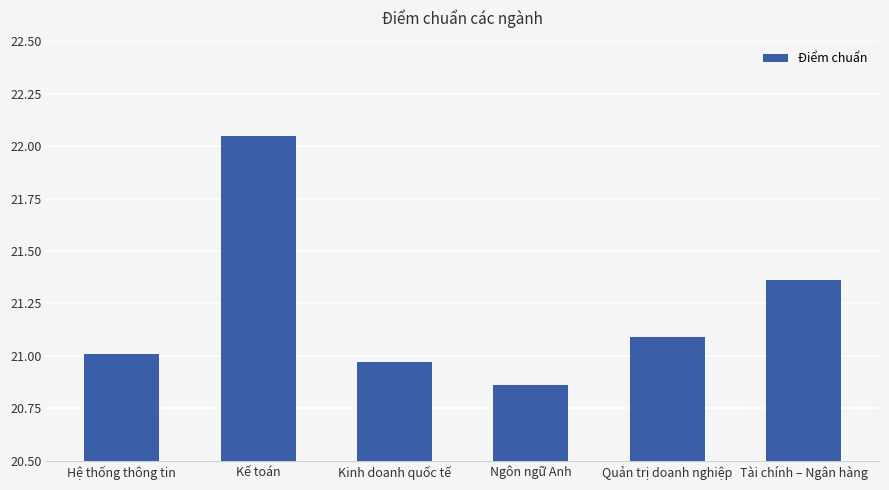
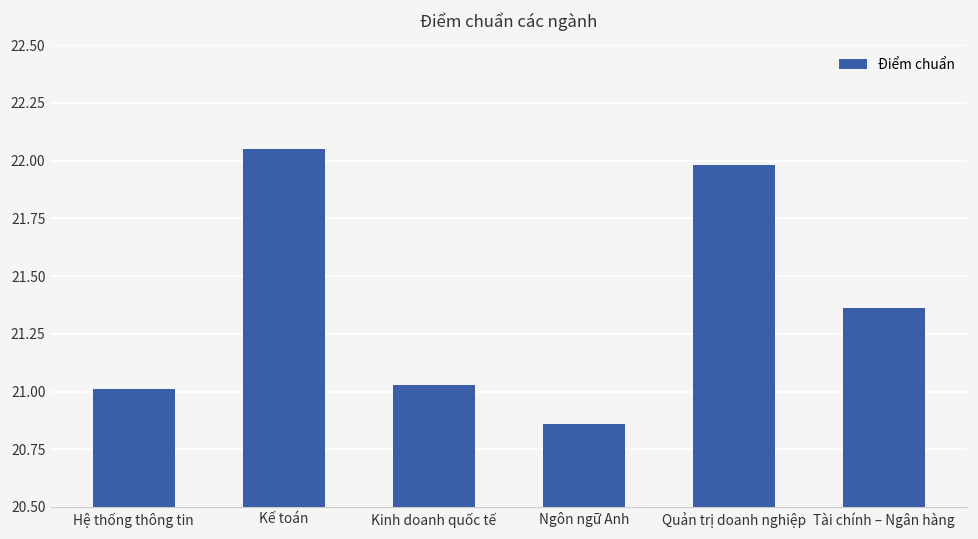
Kinh doanh quốc tế: 20.97 -> 21.03
Quản trị doanh nghiệp: 21.09 -> 21.98
